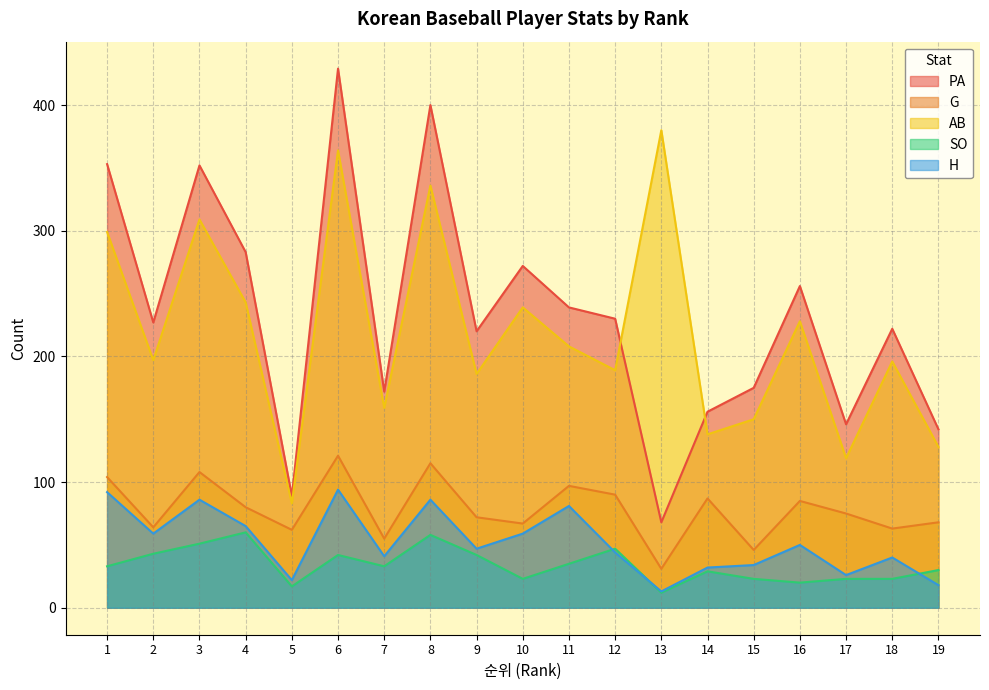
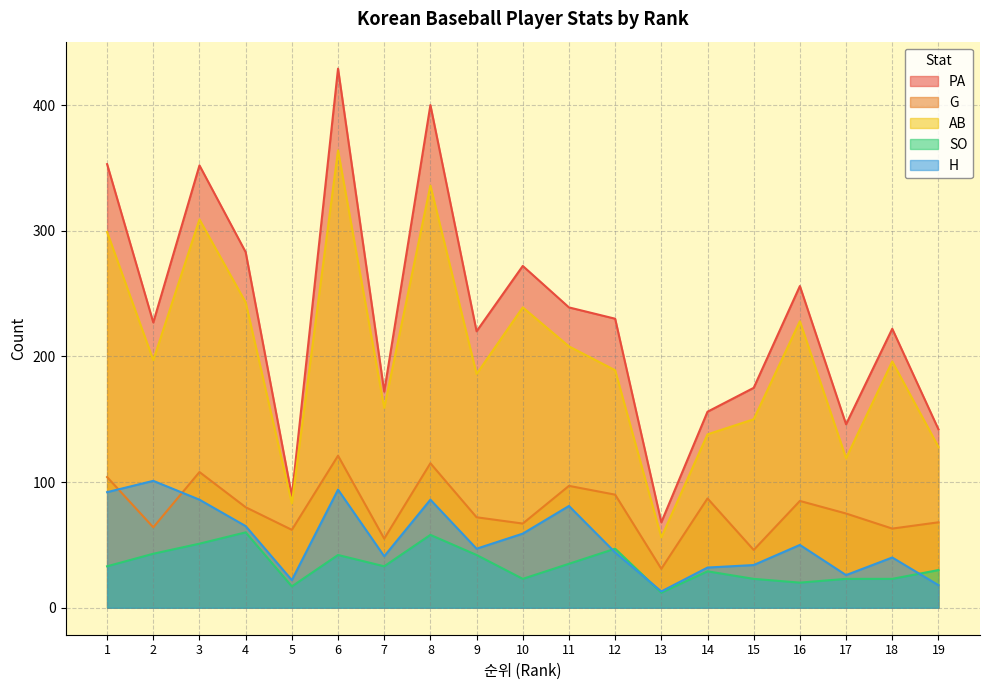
H, 2: 59 -> 101
AB, 13: 380 -> 56
